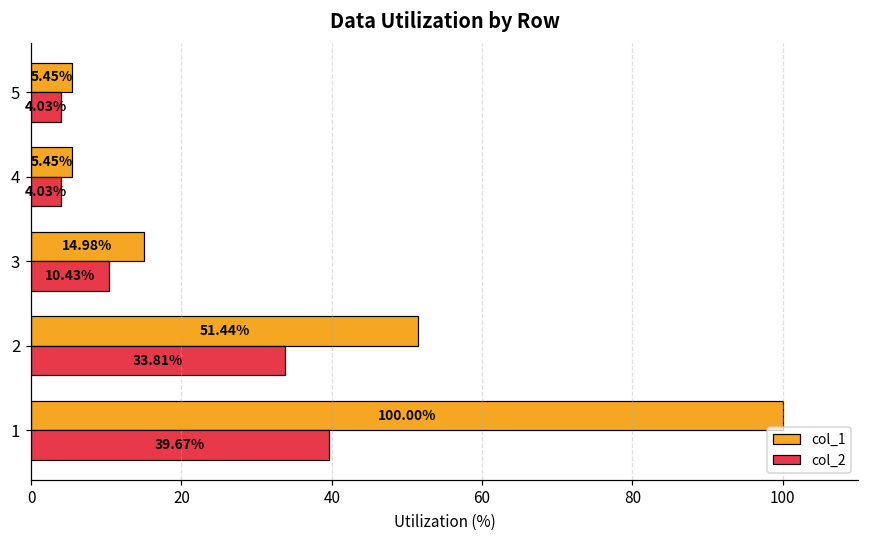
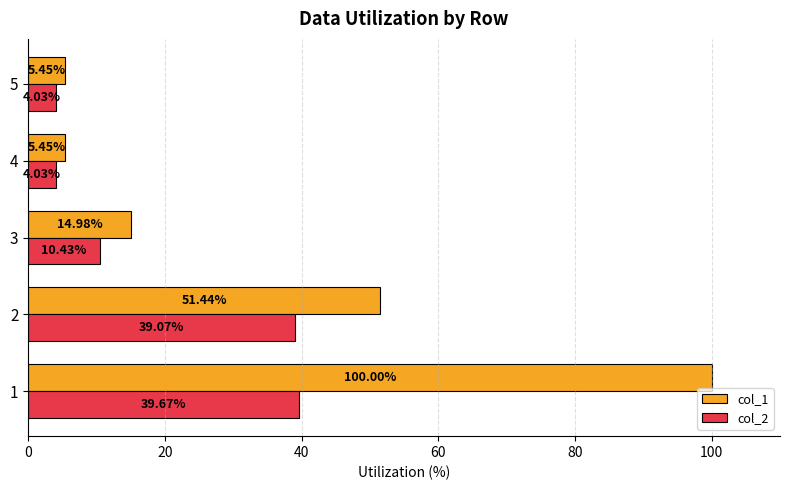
col_2, 2: 33.81% -> 39.07%
